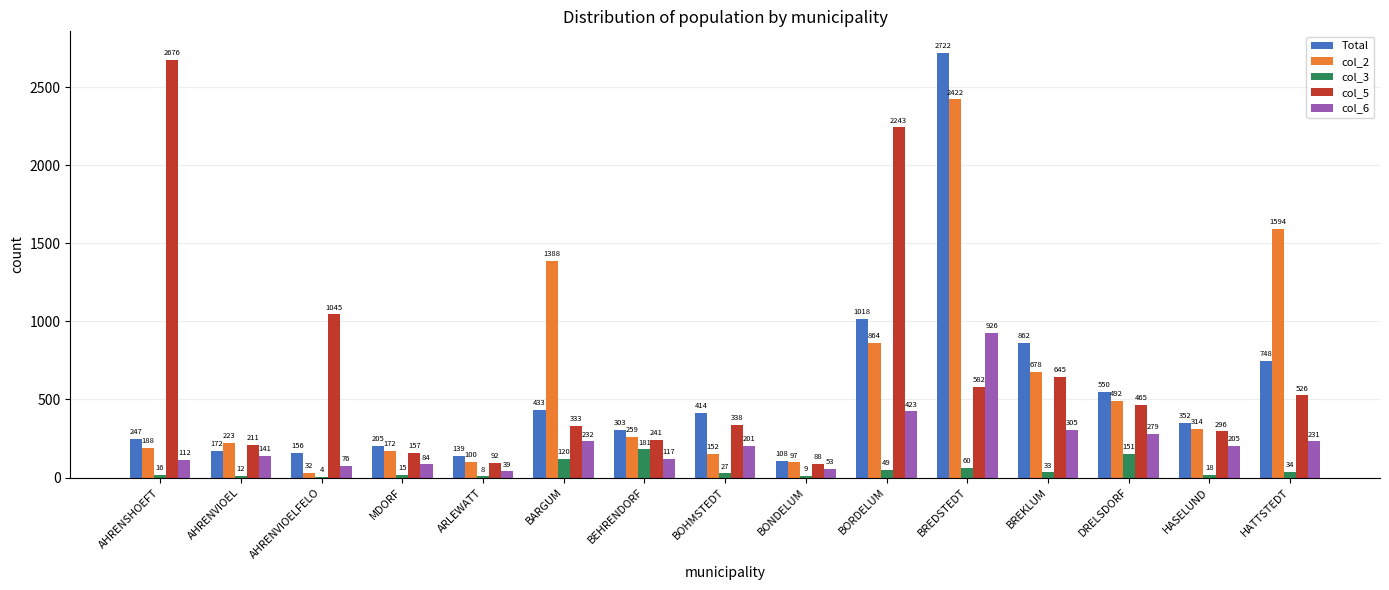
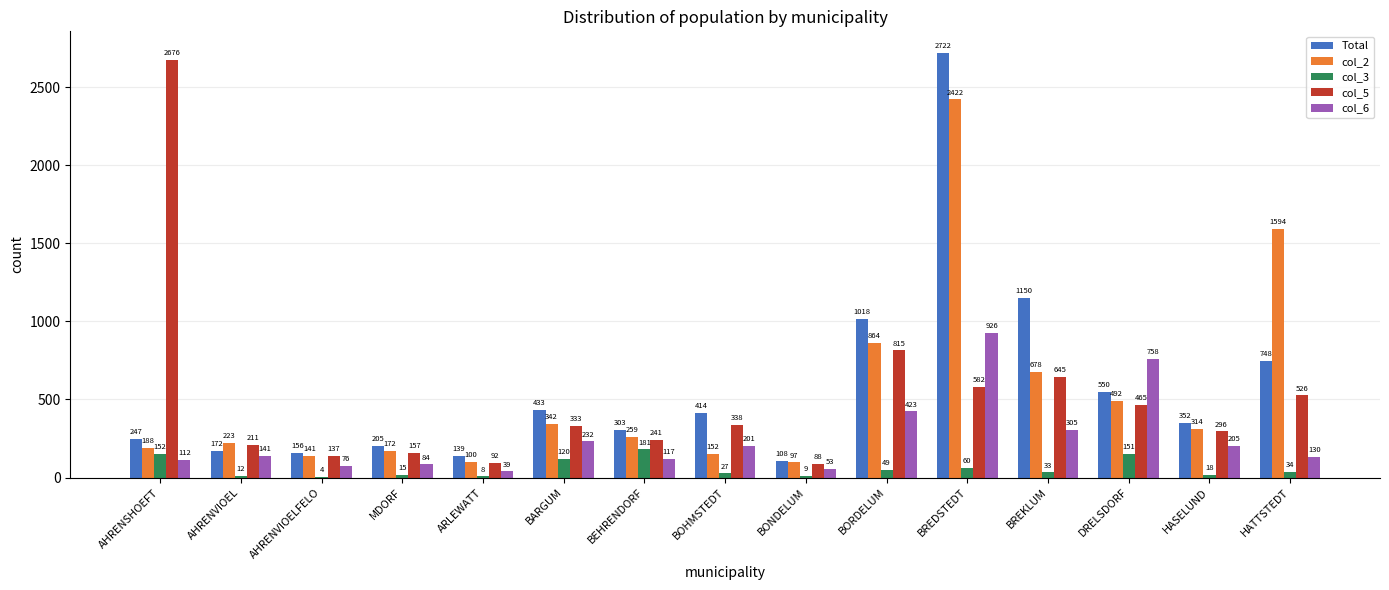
col_3, AHRENSHOEFT: 16 -> 152
col_2, AHRENVIOELFELO: 32 -> 141
col_5, AHRENVIOELFELO: 1045 -> 137
col_2, BARGUM: 1388 -> 342
col_5, BORDELUM: 2243 -> 815
Total, BREKLUM: 862 -> 1150
col_6, DRELSDORF: 279 -> 758
col_6, HATTSTEDT: 231 -> 130
